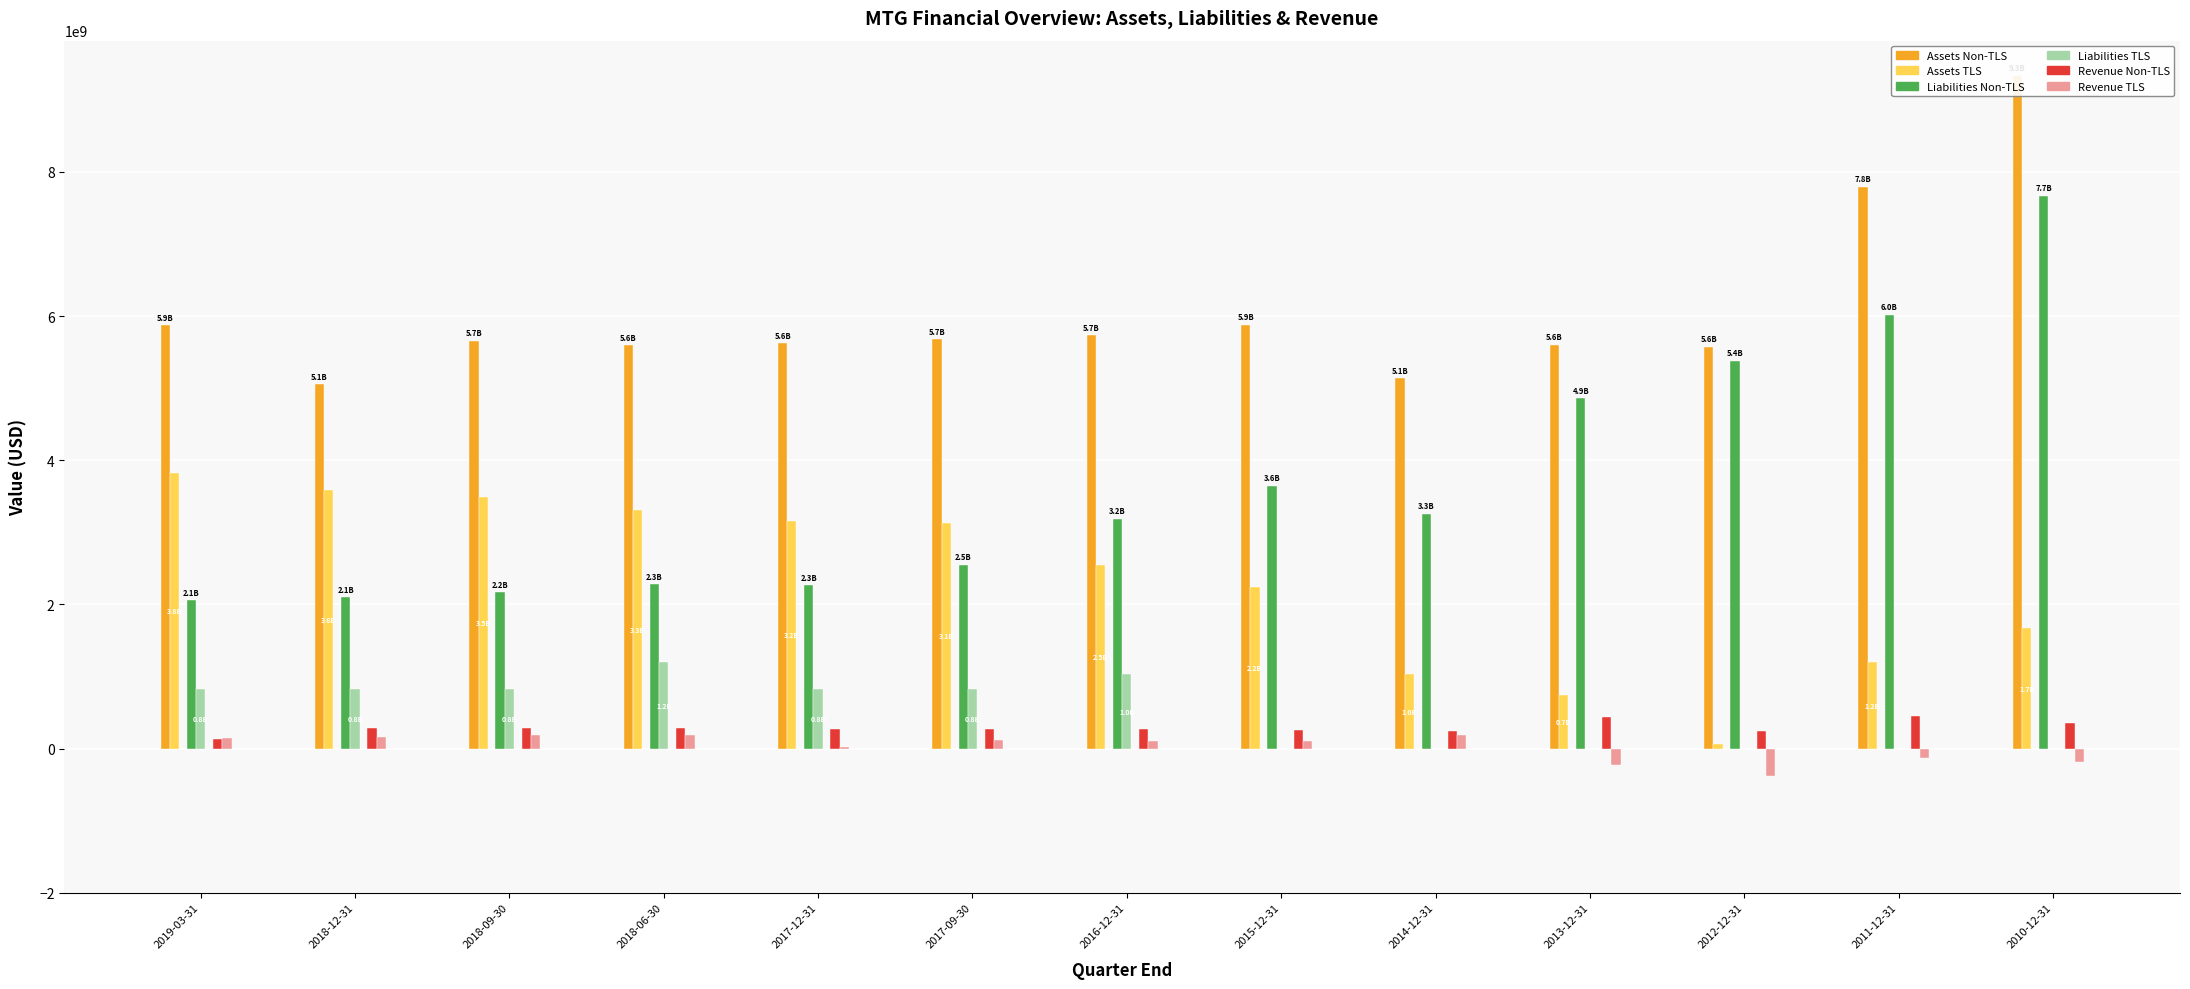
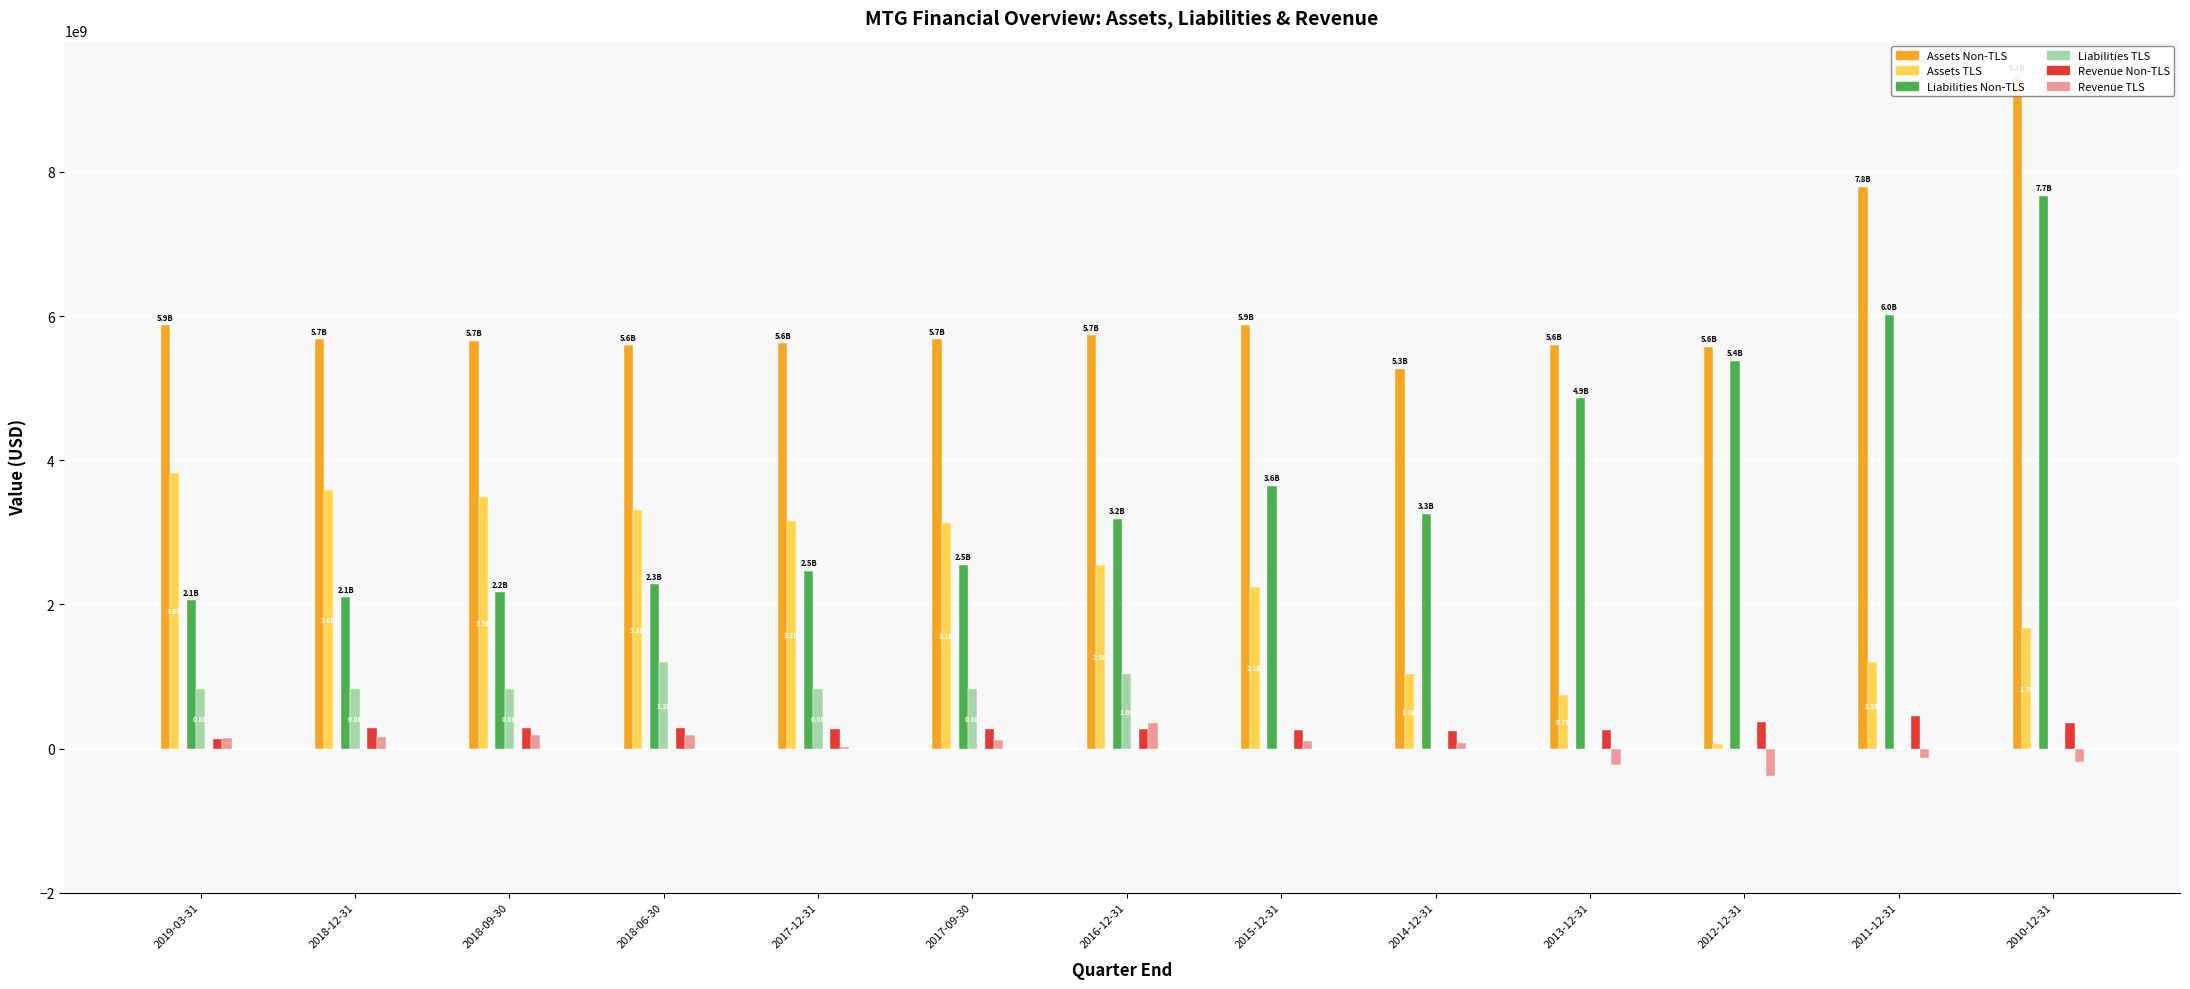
Assets Non-TLS, 2018-12-31: 5.1B -> 5.7B
Liabilities Non-TLS, 2017-12-31: 2.3B -> 2.5B
Revenue TLS, 2016-12-31: 100000000 -> 400000000
Assets Non-TLS, 2014-12-31: 5.1B -> 5.3B
Revenue TLS, 2014-12-31: 200000000 -> 100000000
Revenue Non-TLS, 2013-12-31: 400000000 -> 300000000
Revenue Non-TLS, 2012-12-31: 200000000 -> 400000000
